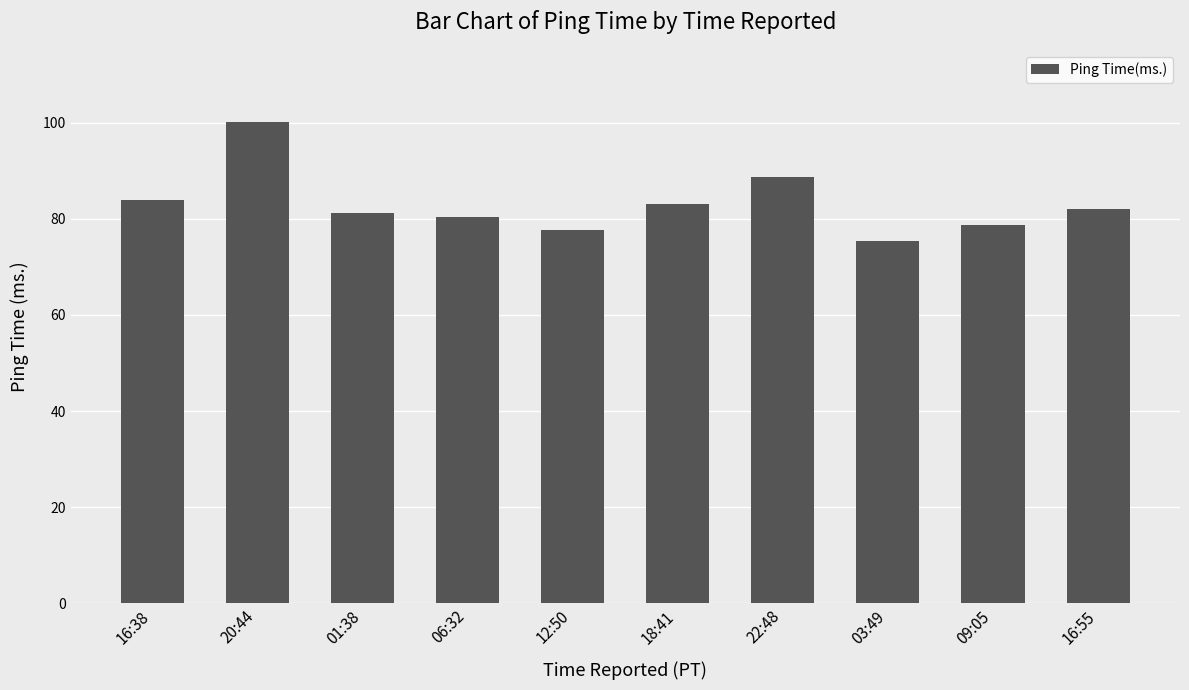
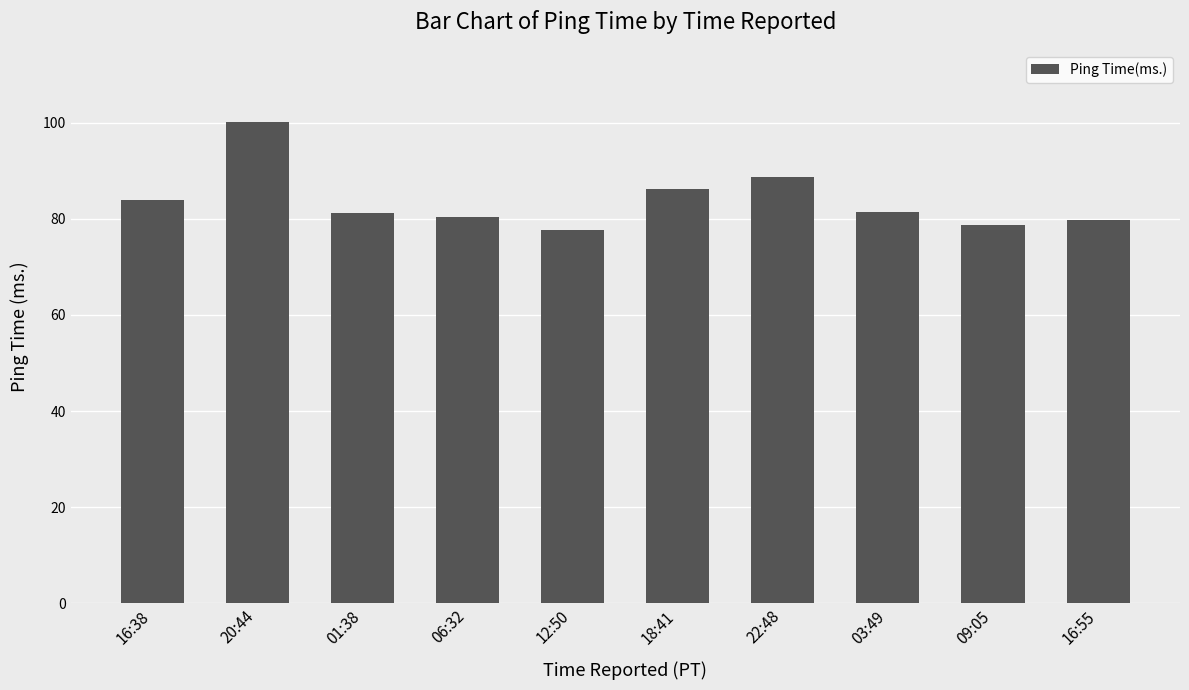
18:41: 83 -> 86
03:49: 75 -> 81
16:55: 82 -> 80
